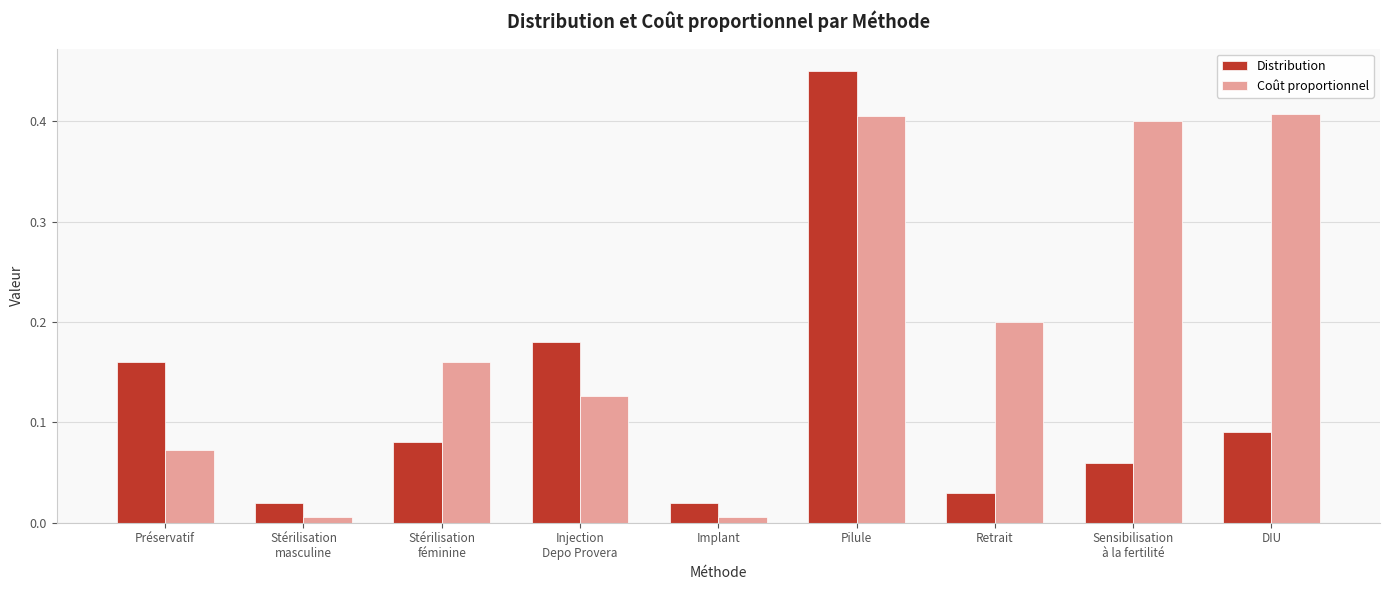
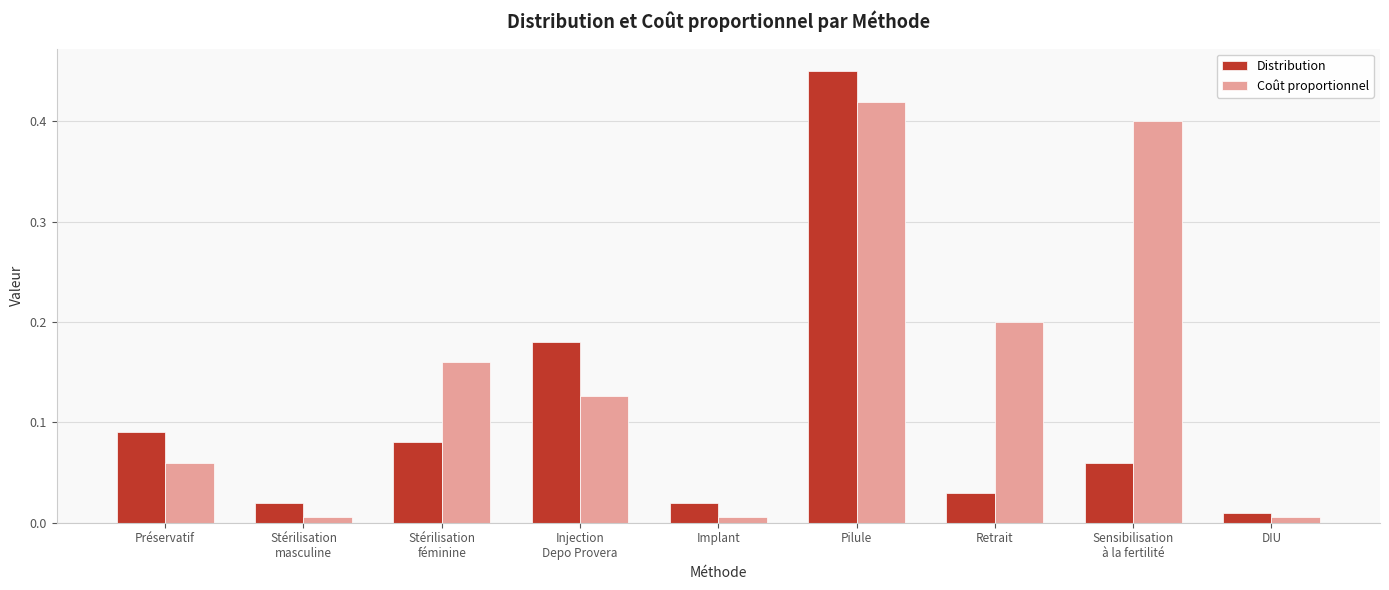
Distribution, Préservatif: 0.16 -> 0.09
Coût proportionnel, Préservatif: 0.072 -> 0.060
Coût proportionnel, Pilule: 0.405 -> 0.419
Distribution, DIU: 0.09 -> 0.01
Coût proportionnel, DIU: 0.407 -> 0.006
